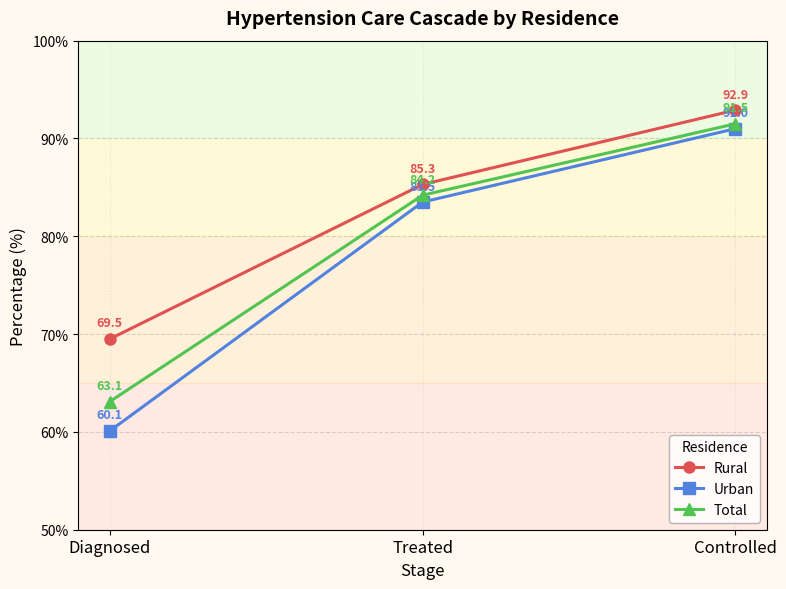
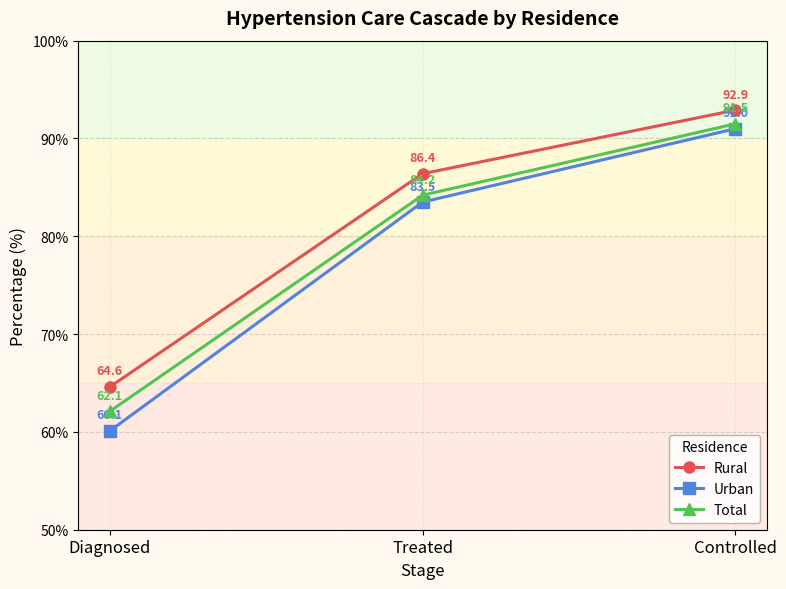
Rural, Diagnosed: 69.5 -> 64.6
Total, Diagnosed: 63.1 -> 62.1
Rural, Treated: 85.3 -> 86.4
